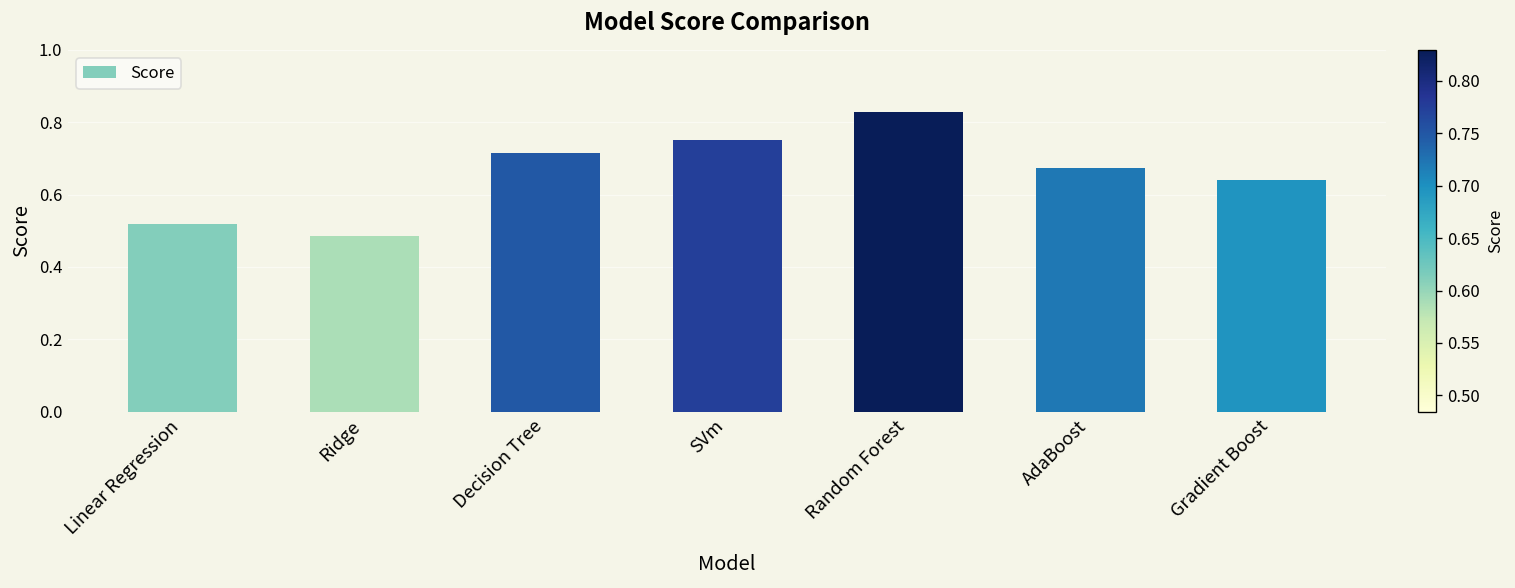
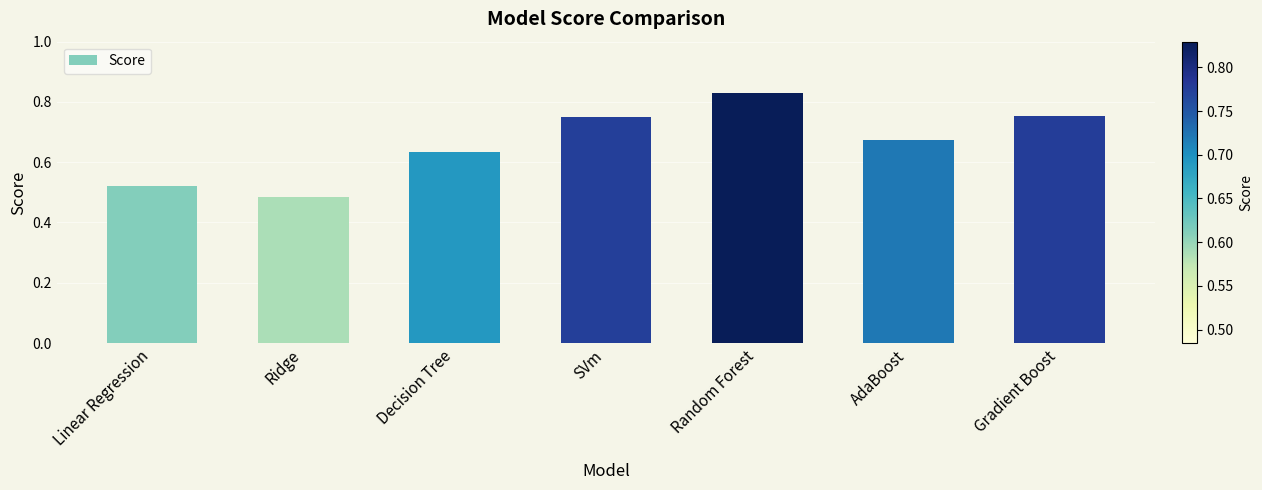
Decision Tree: 0.71 -> 0.63
Gradient Boost: 0.64 -> 0.75
